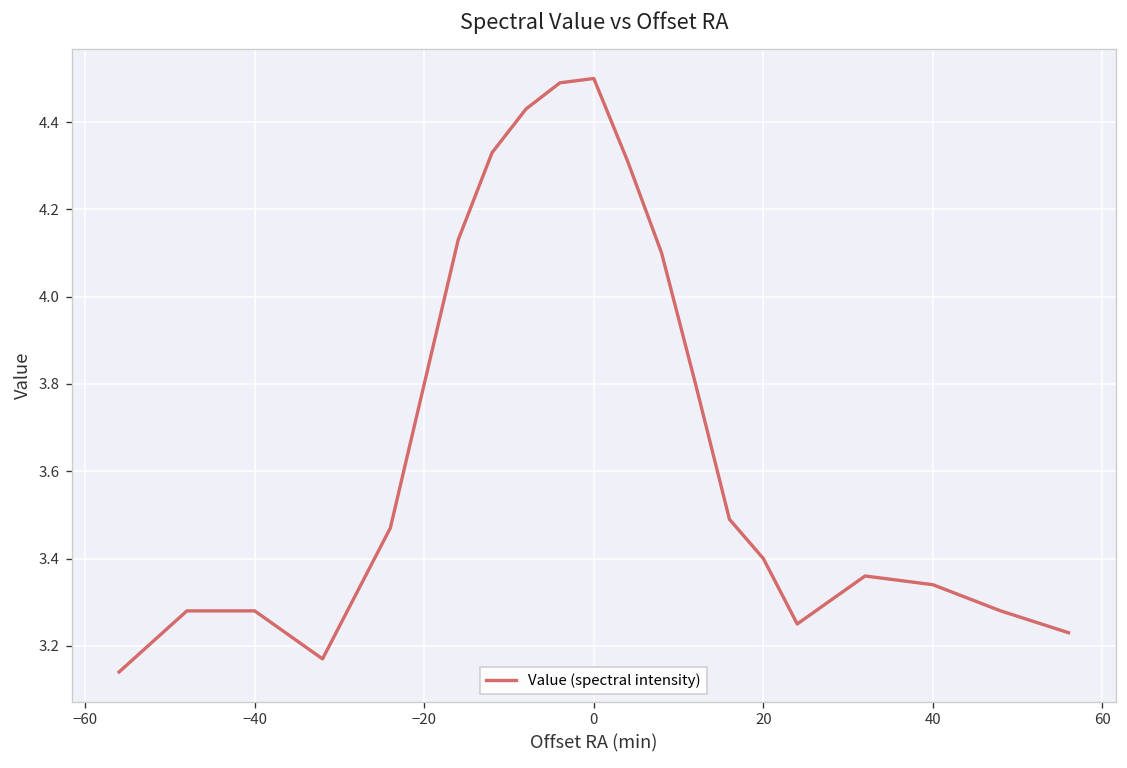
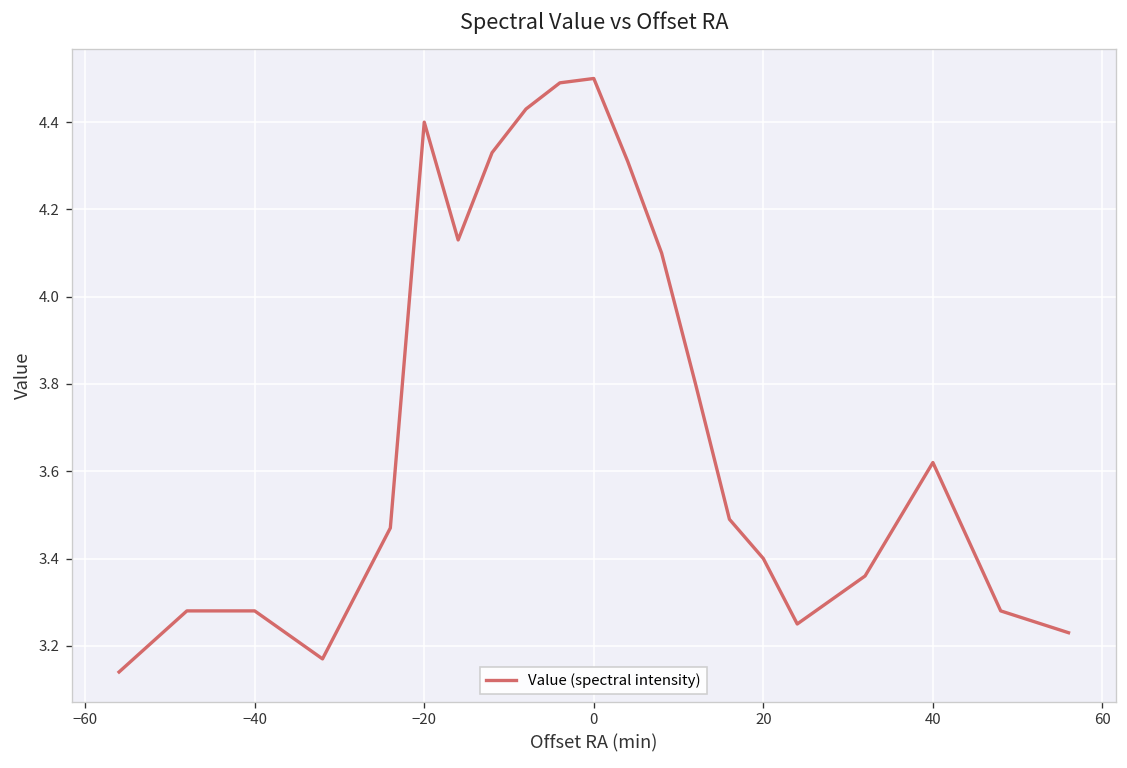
−20: 3.8 -> 4.4
40: 3.34 -> 3.62
